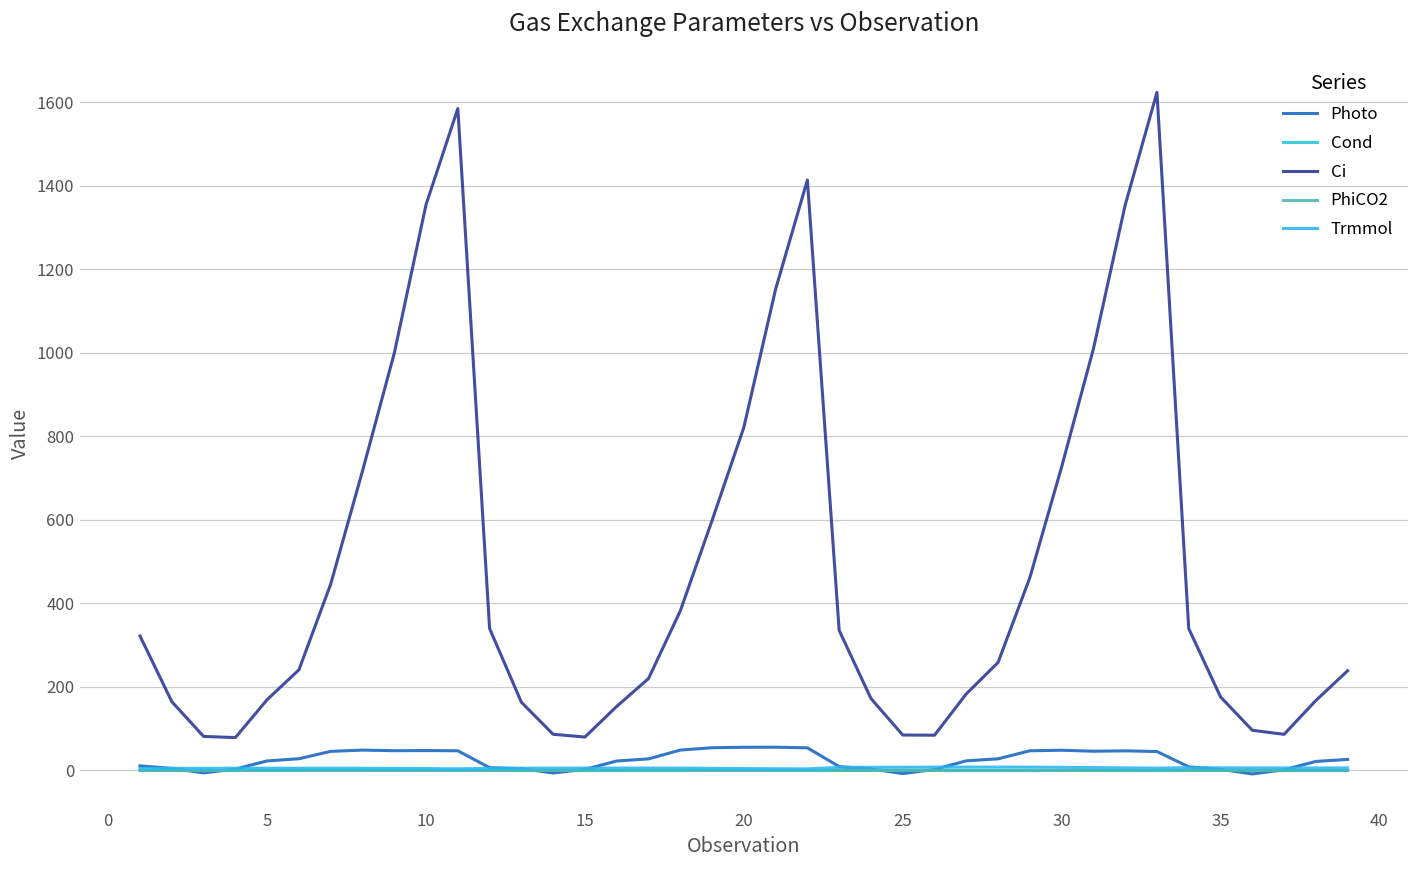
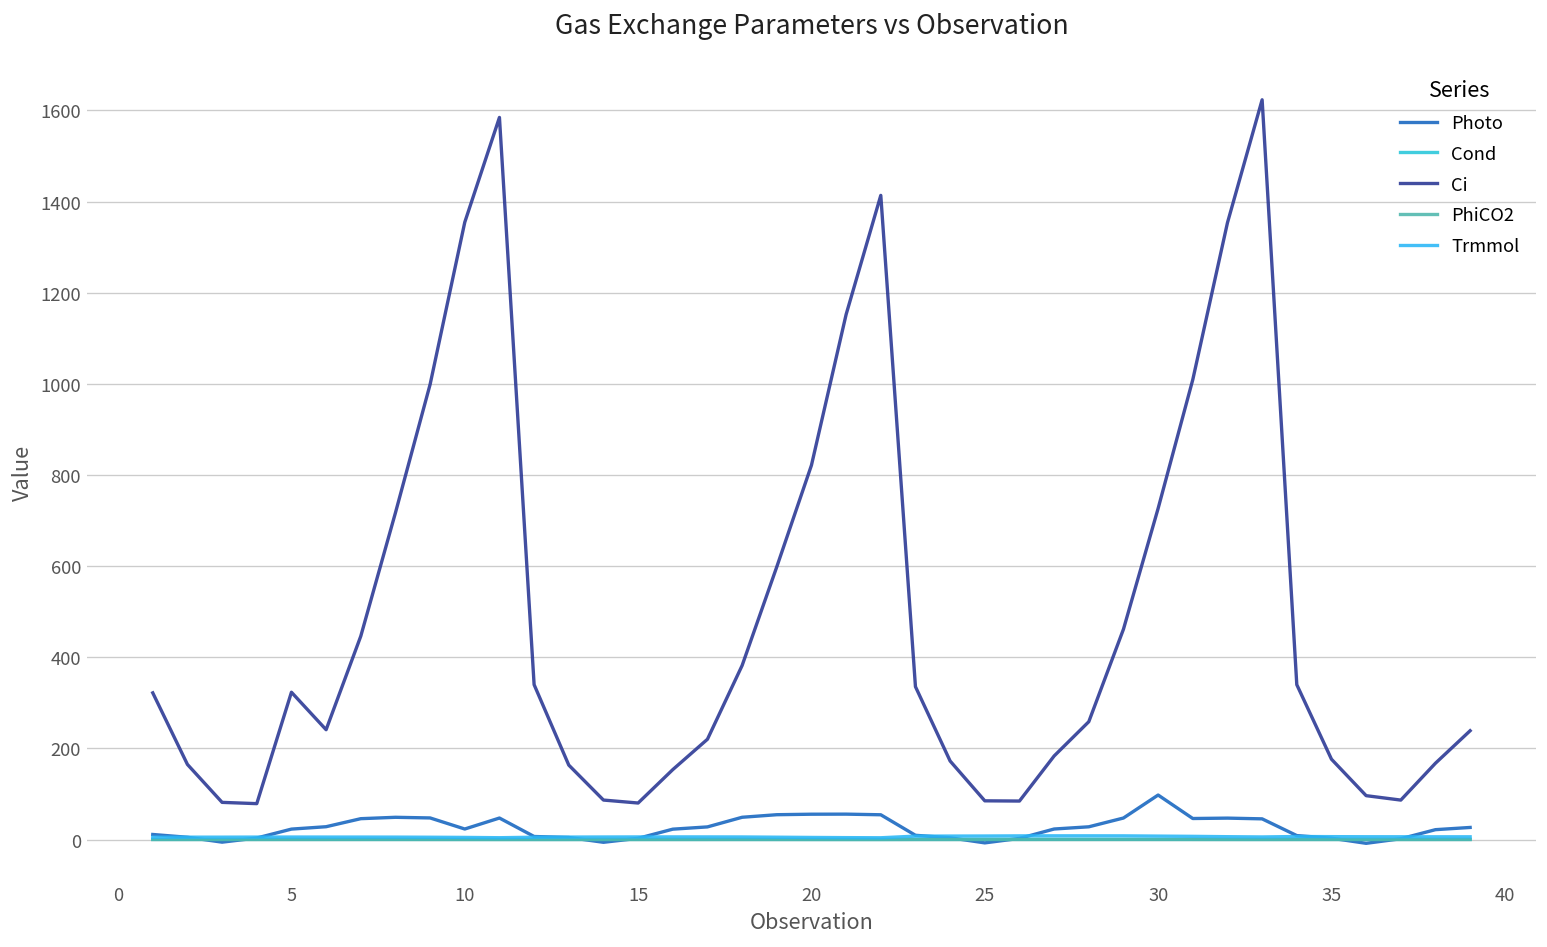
Ci, 5: 170 -> 320
Photo, 10: 50 -> 20
Photo, 30: 50 -> 100
